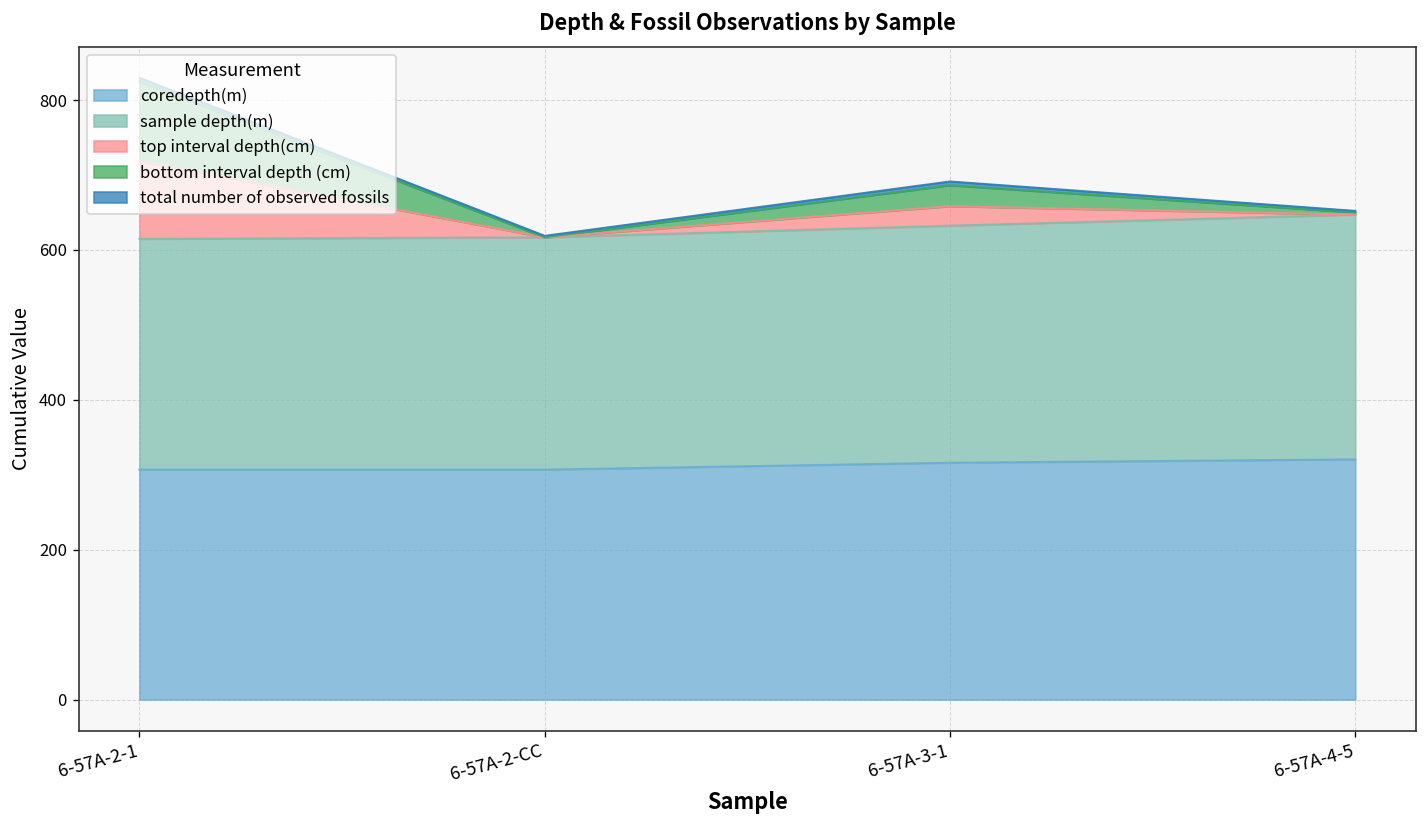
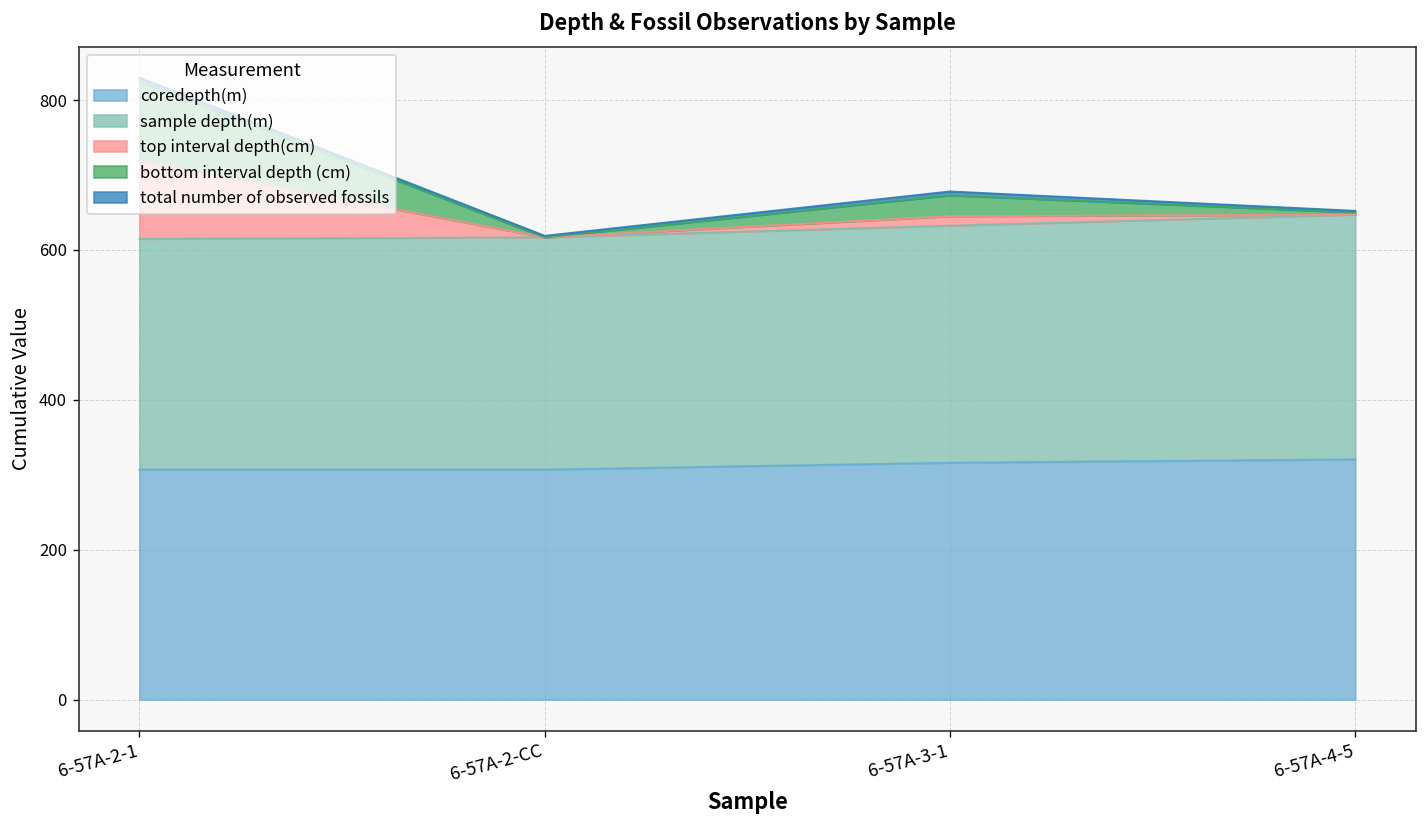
top interval depth(cm), 6-57A-3-1: 30 -> 10
